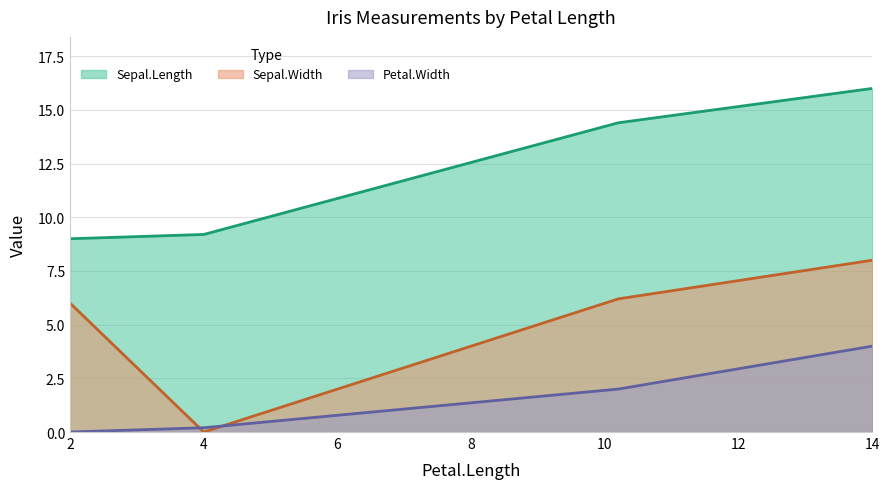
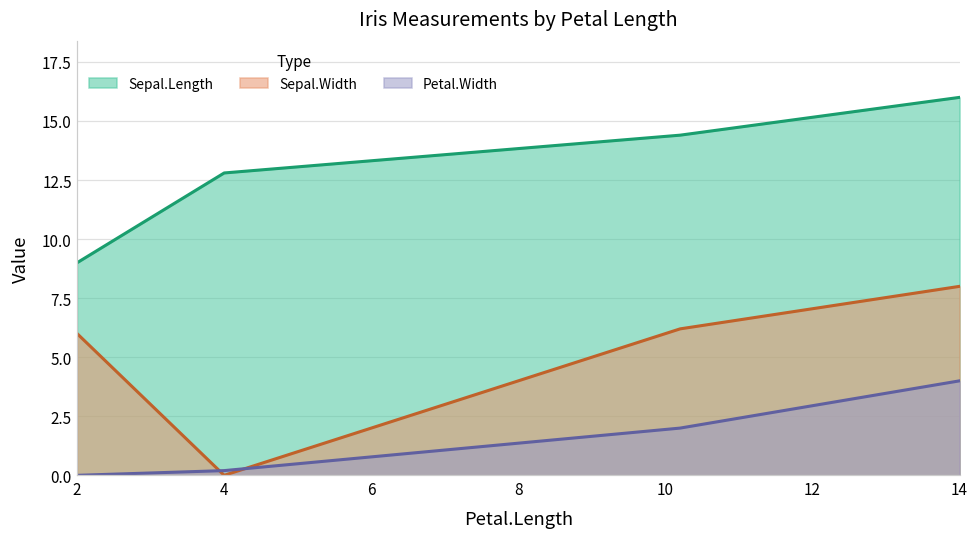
Sepal.Length, 4: 9.2 -> 12.8
